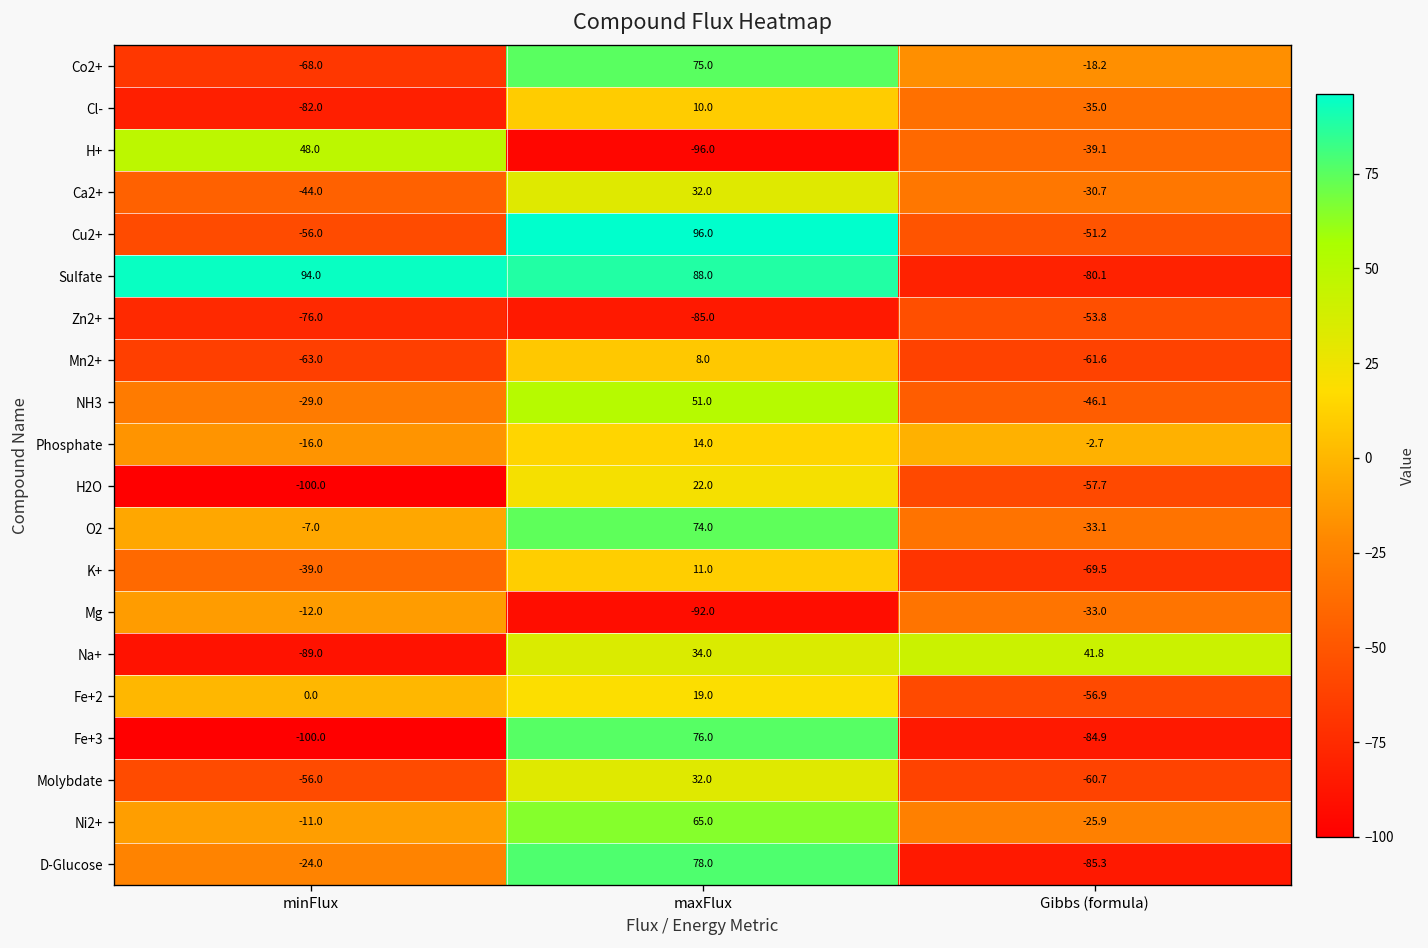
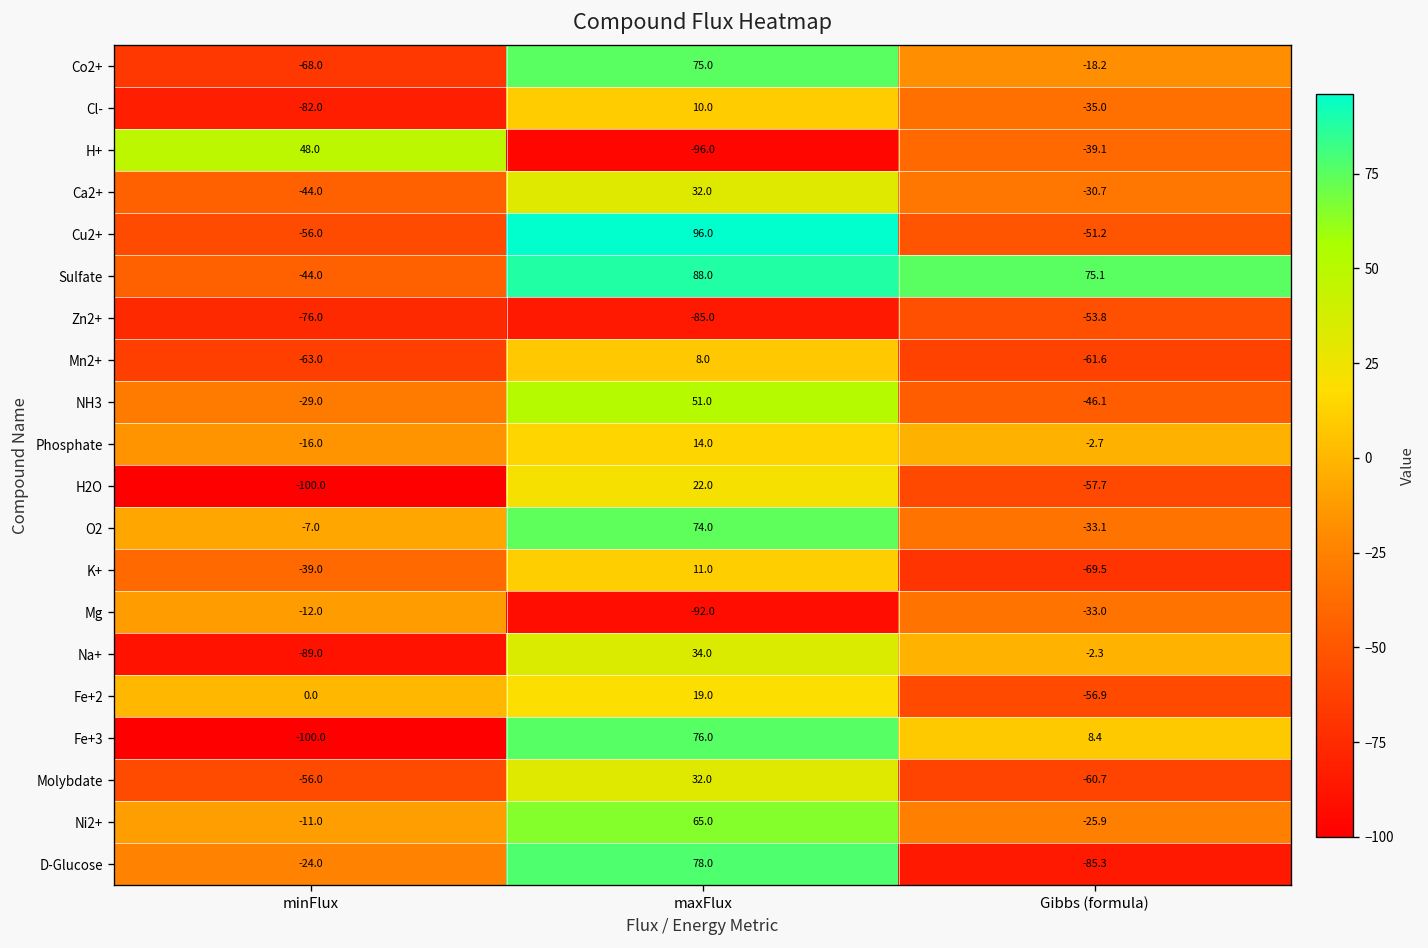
Sulfate, minFlux: 94.0 -> -44.0
Sulfate, Gibbs (formula): -80.1 -> 75.1
Na+, Gibbs (formula): 41.8 -> -2.3
Fe+3, Gibbs (formula): -84.9 -> 8.4
